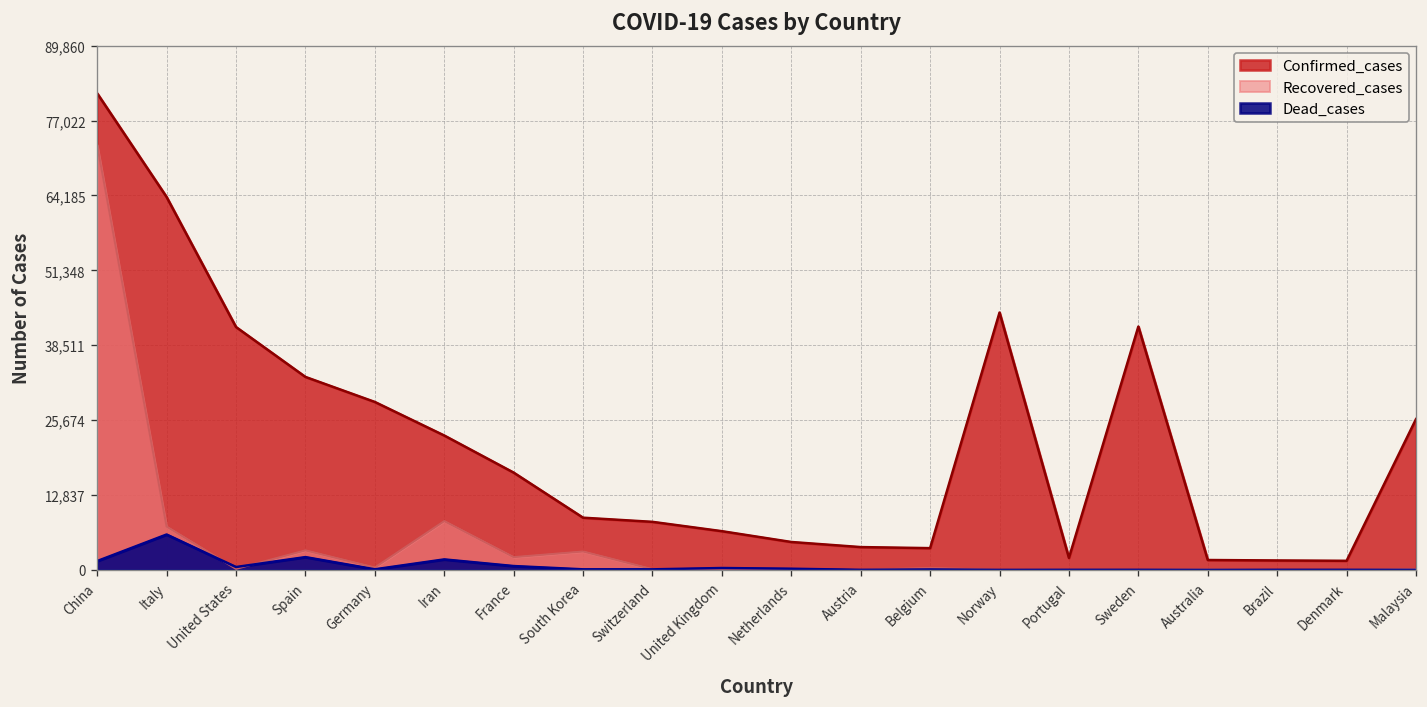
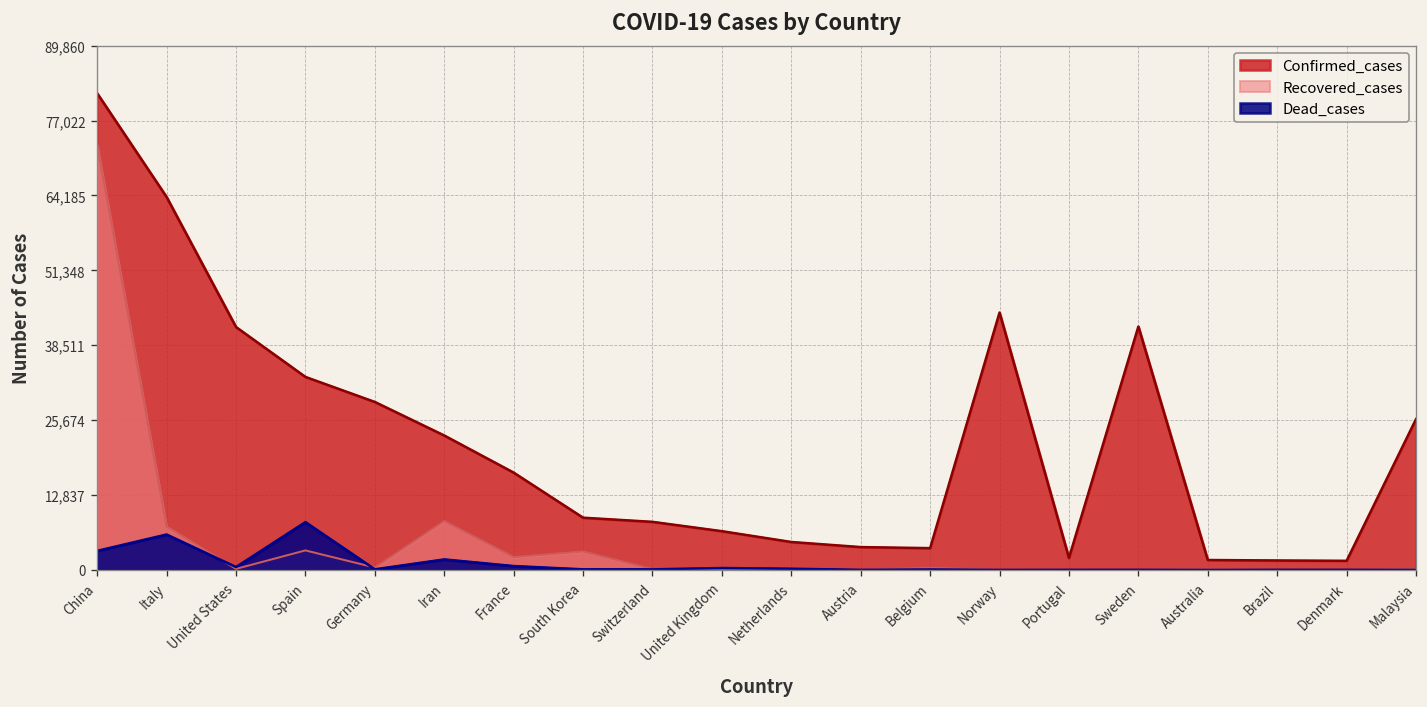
Dead_cases, China: 2,000 -> 3,000
Dead_cases, Spain: 2,000 -> 8,000
